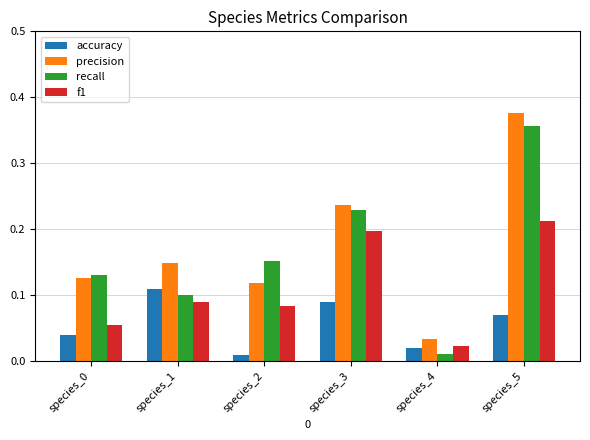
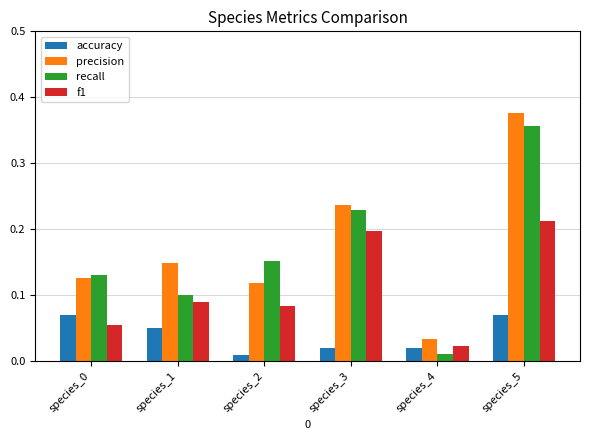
accuracy, species_0: 0.04 -> 0.07
accuracy, species_1: 0.11 -> 0.05
accuracy, species_3: 0.09 -> 0.02
